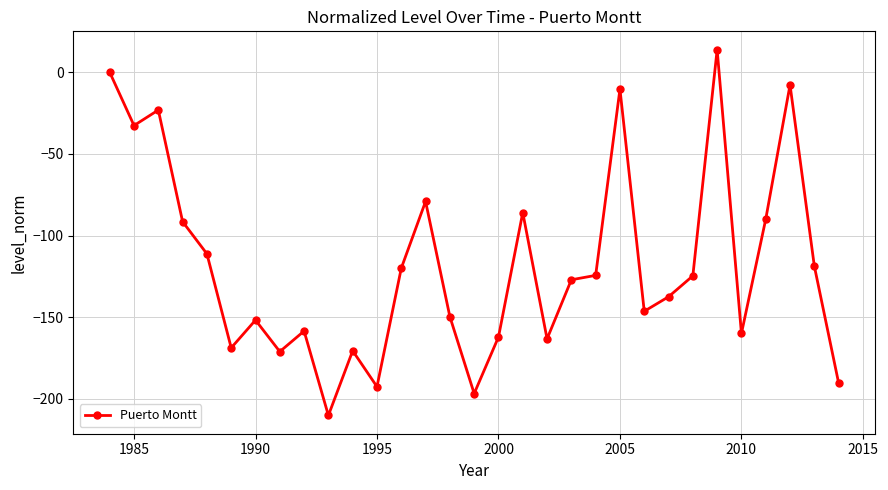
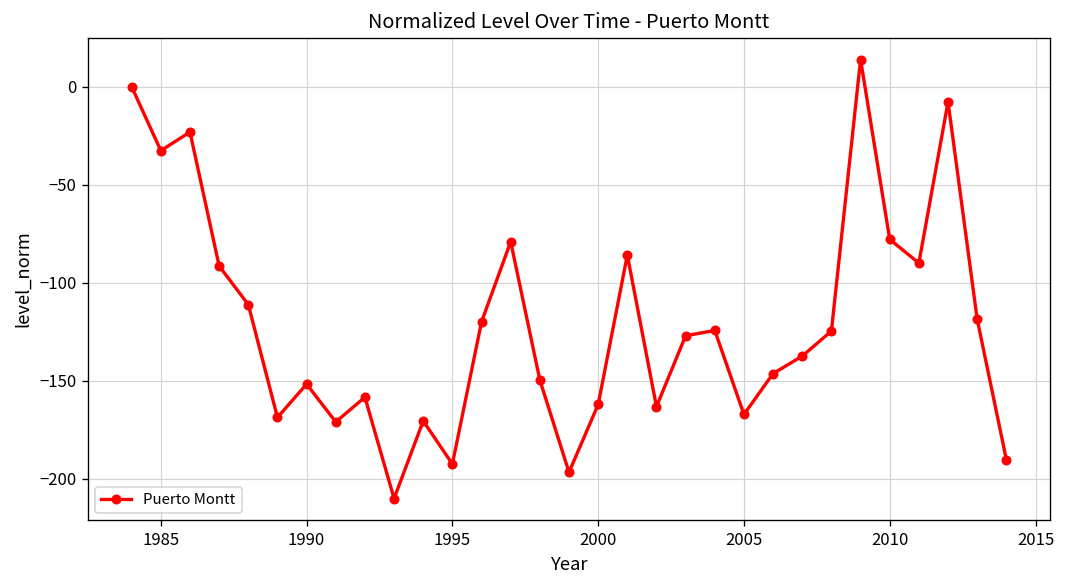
2005: -10 -> -167
2010: -160 -> -78
